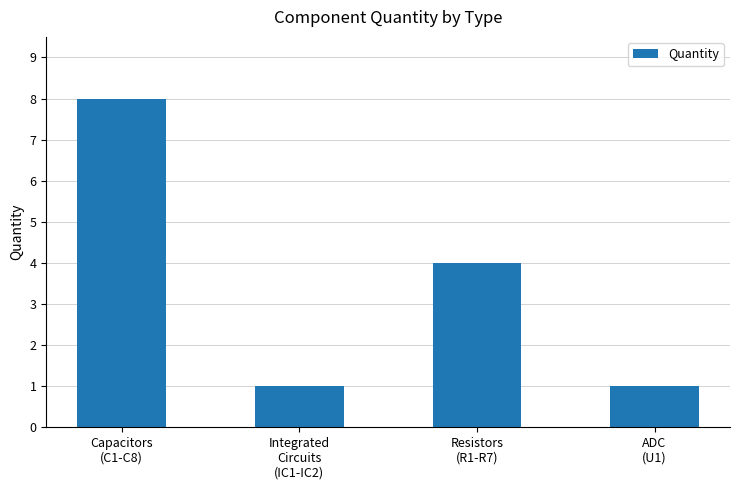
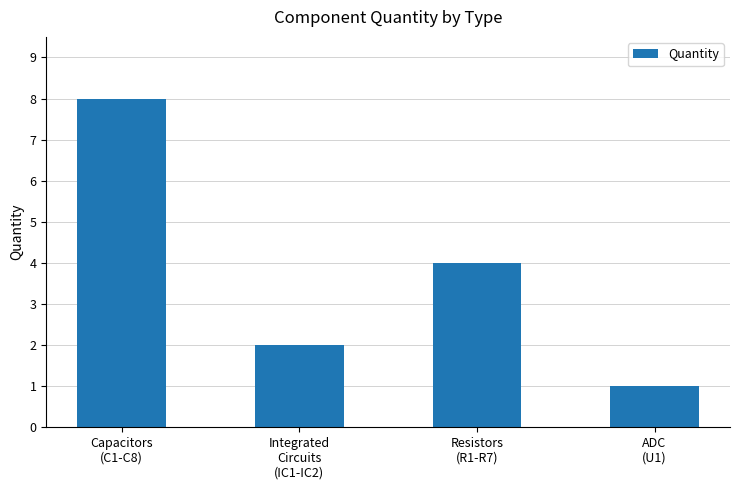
Integrated Circuits (IC1-IC2): 1 -> 2
